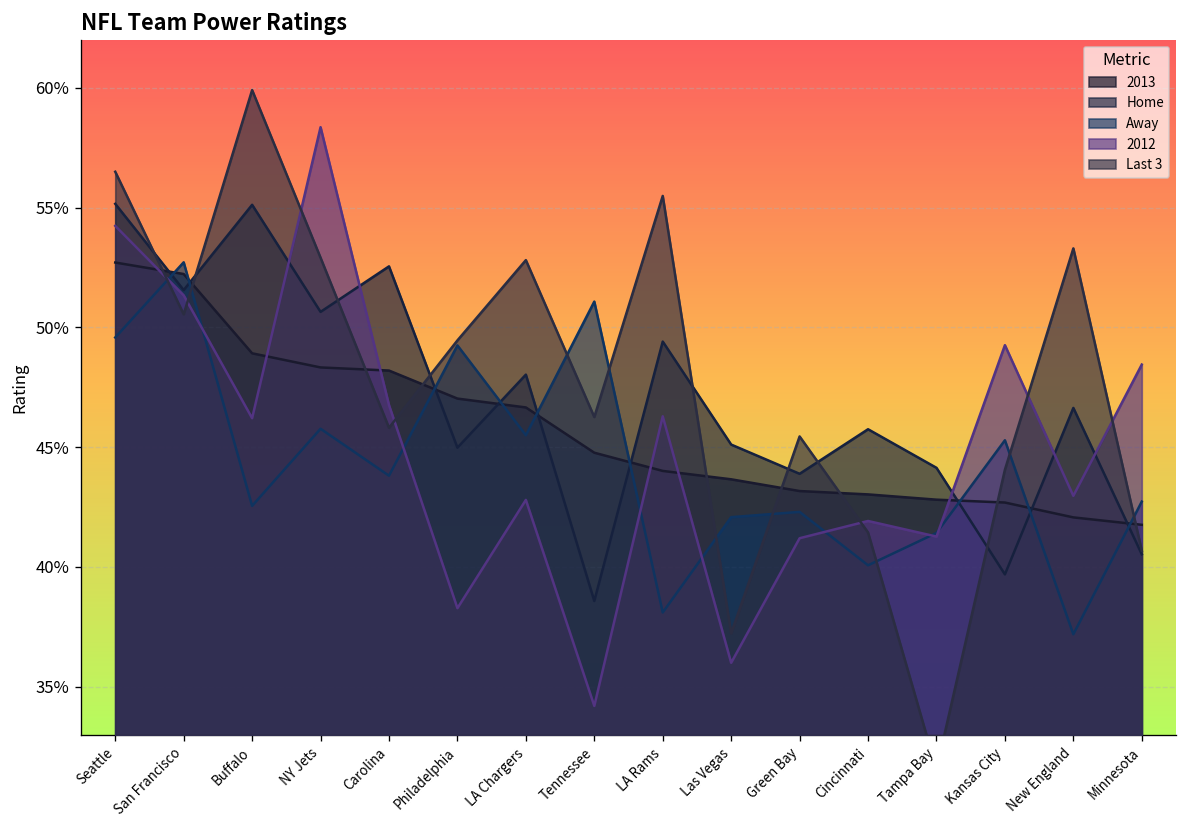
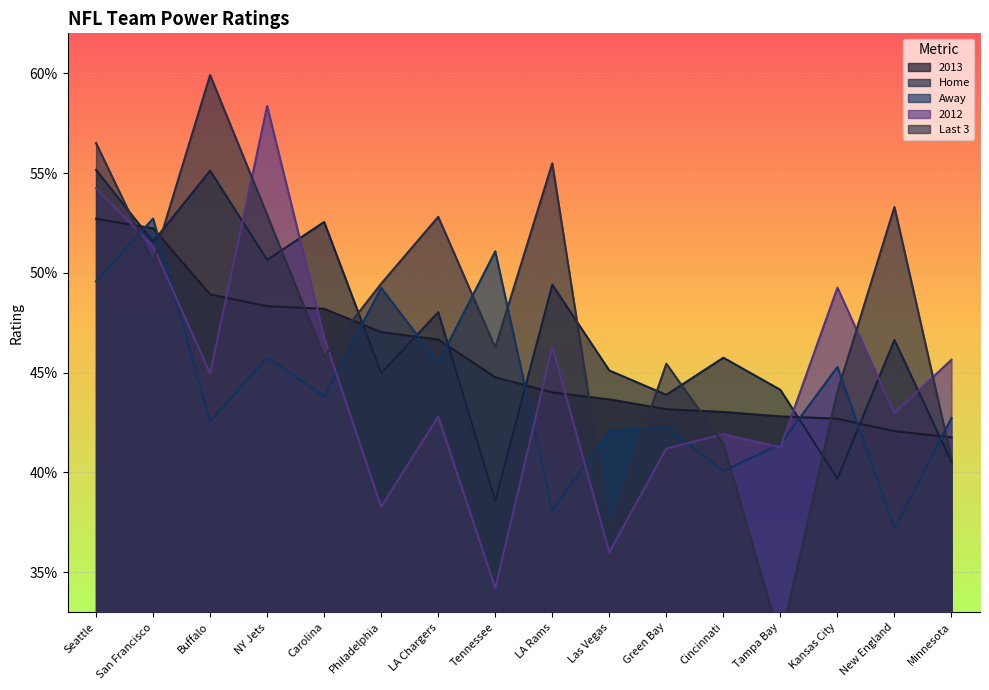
2012, Buffalo: 46.2% -> 45.0%
2012, Minnesota: 48.4% -> 45.7%
